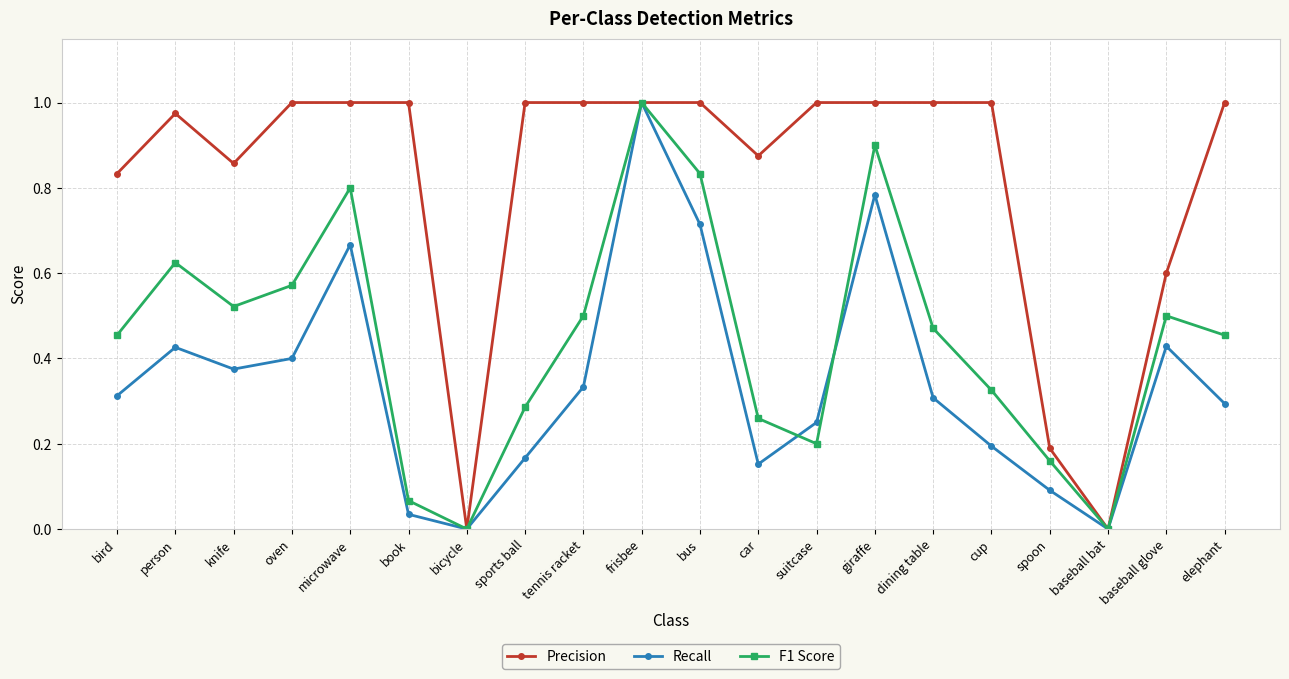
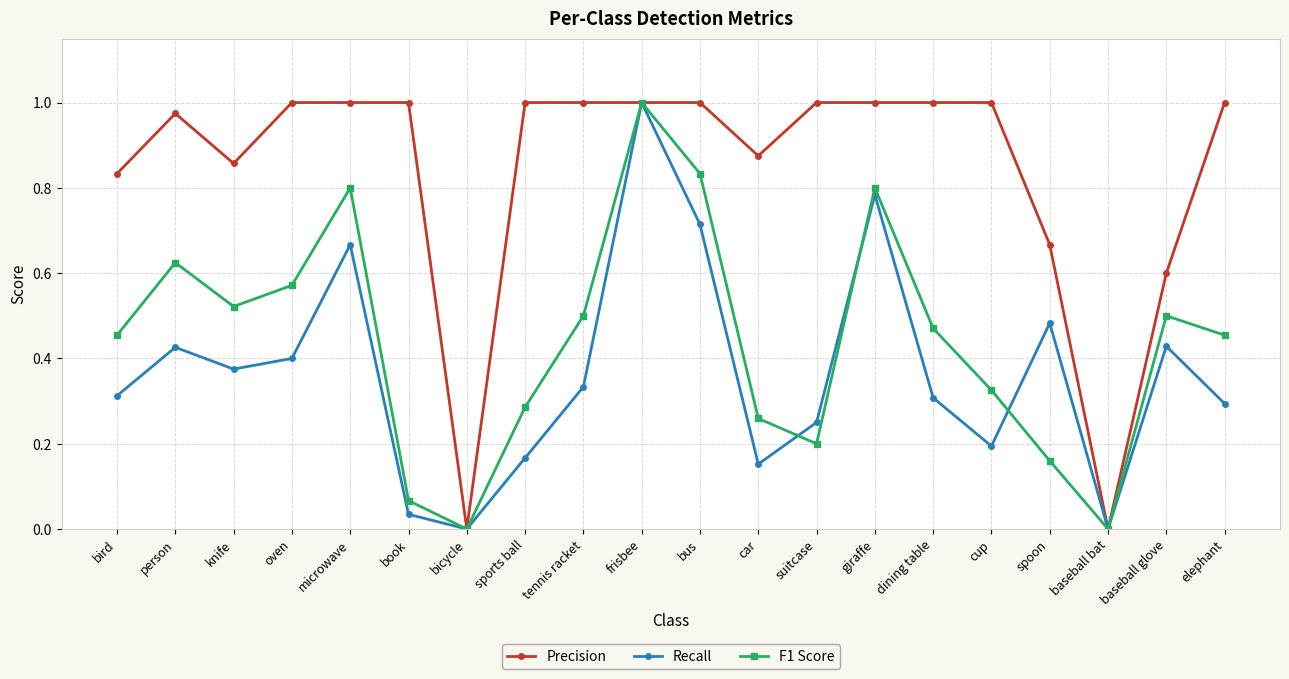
F1 Score, giraffe: 0.9 -> 0.8
Precision, spoon: 0.19 -> 0.67
Recall, spoon: 0.09 -> 0.48
